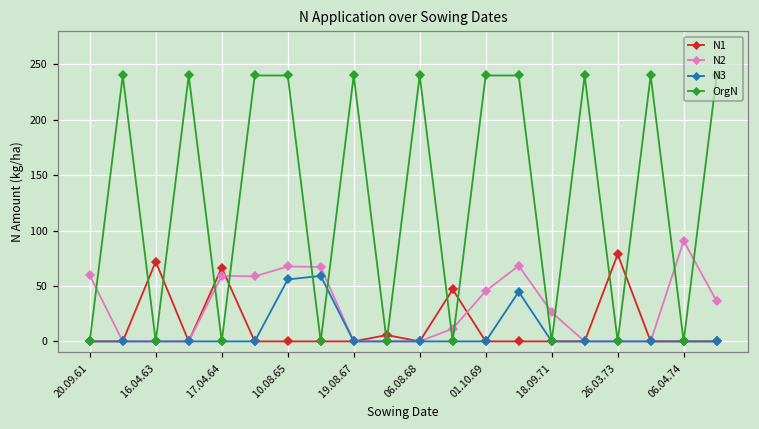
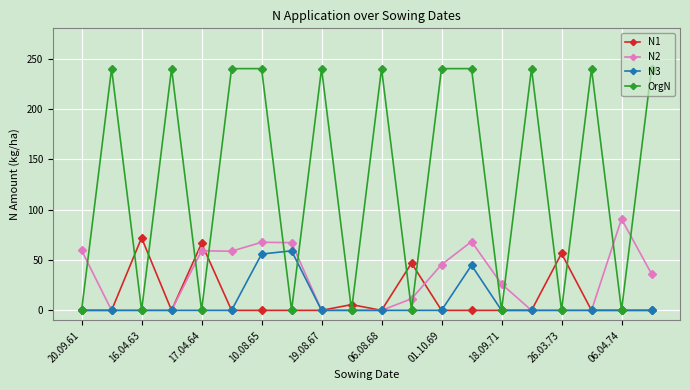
N1, 26.03.73: 79 -> 57
